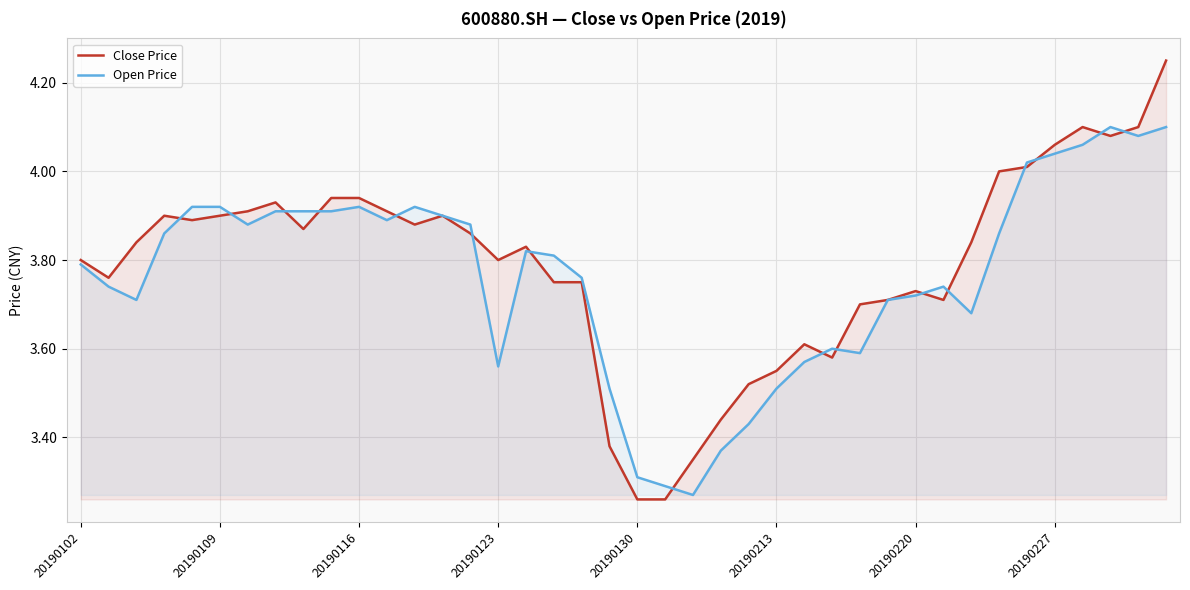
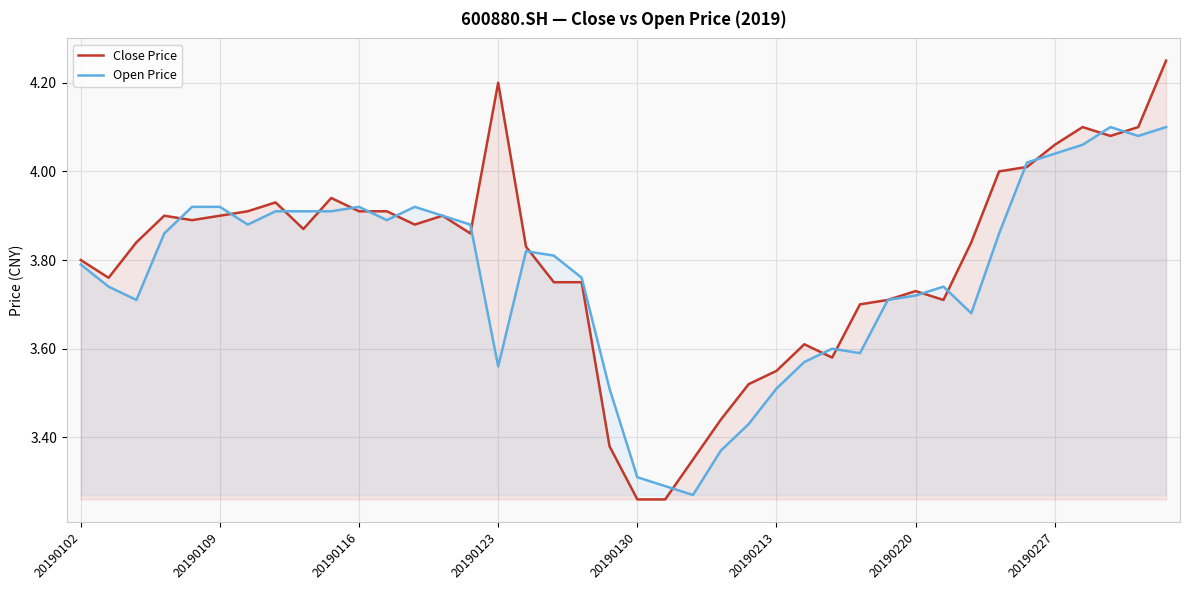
Close Price, 20190116: 3.94 -> 3.91
Close Price, 20190123: 3.8 -> 4.2
